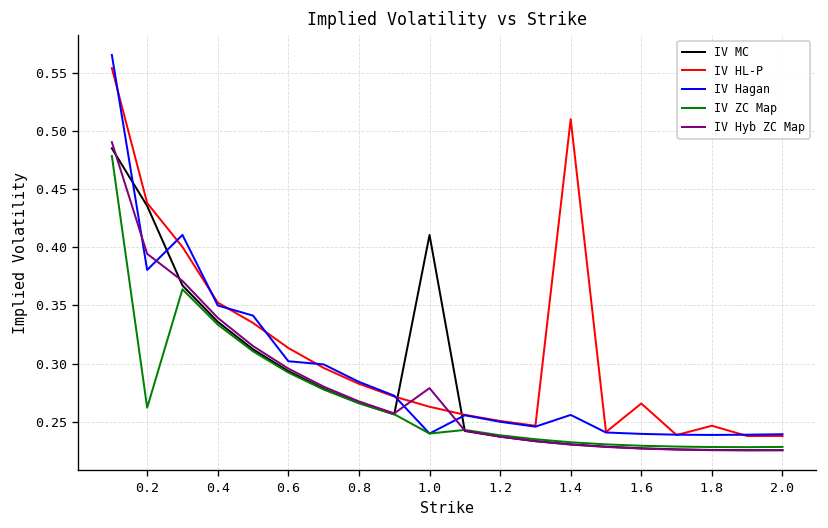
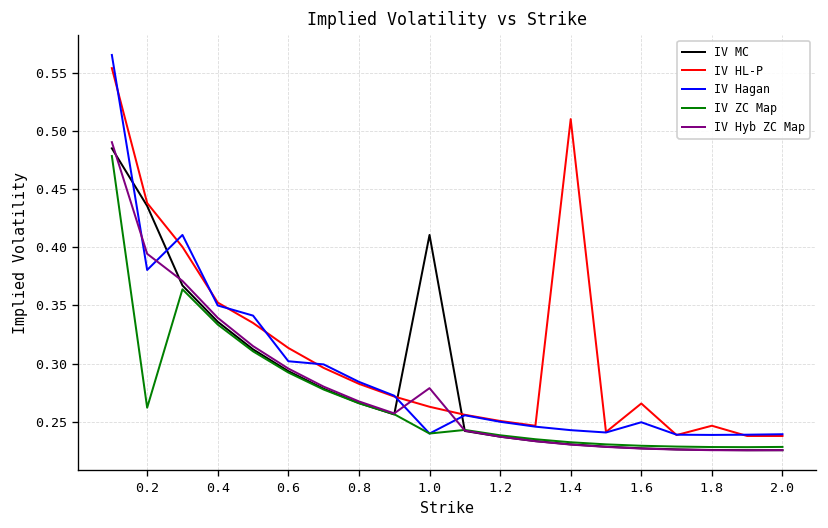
IV Hagan, 1.4: 0.26 -> 0.24
IV Hagan, 1.6: 0.24 -> 0.25
